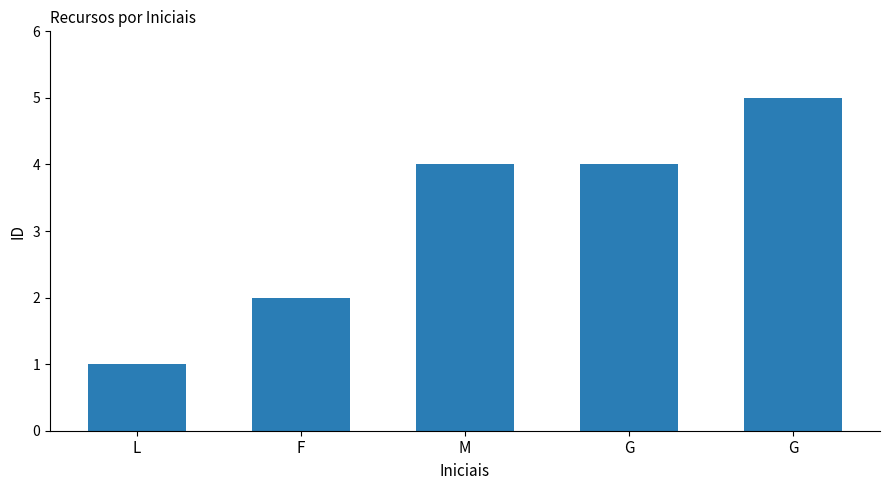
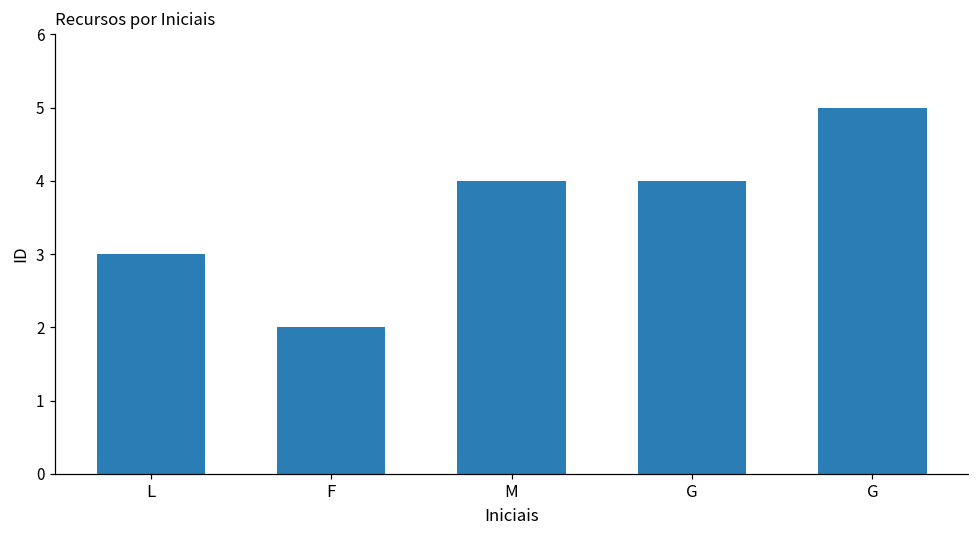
L: 1 -> 3
